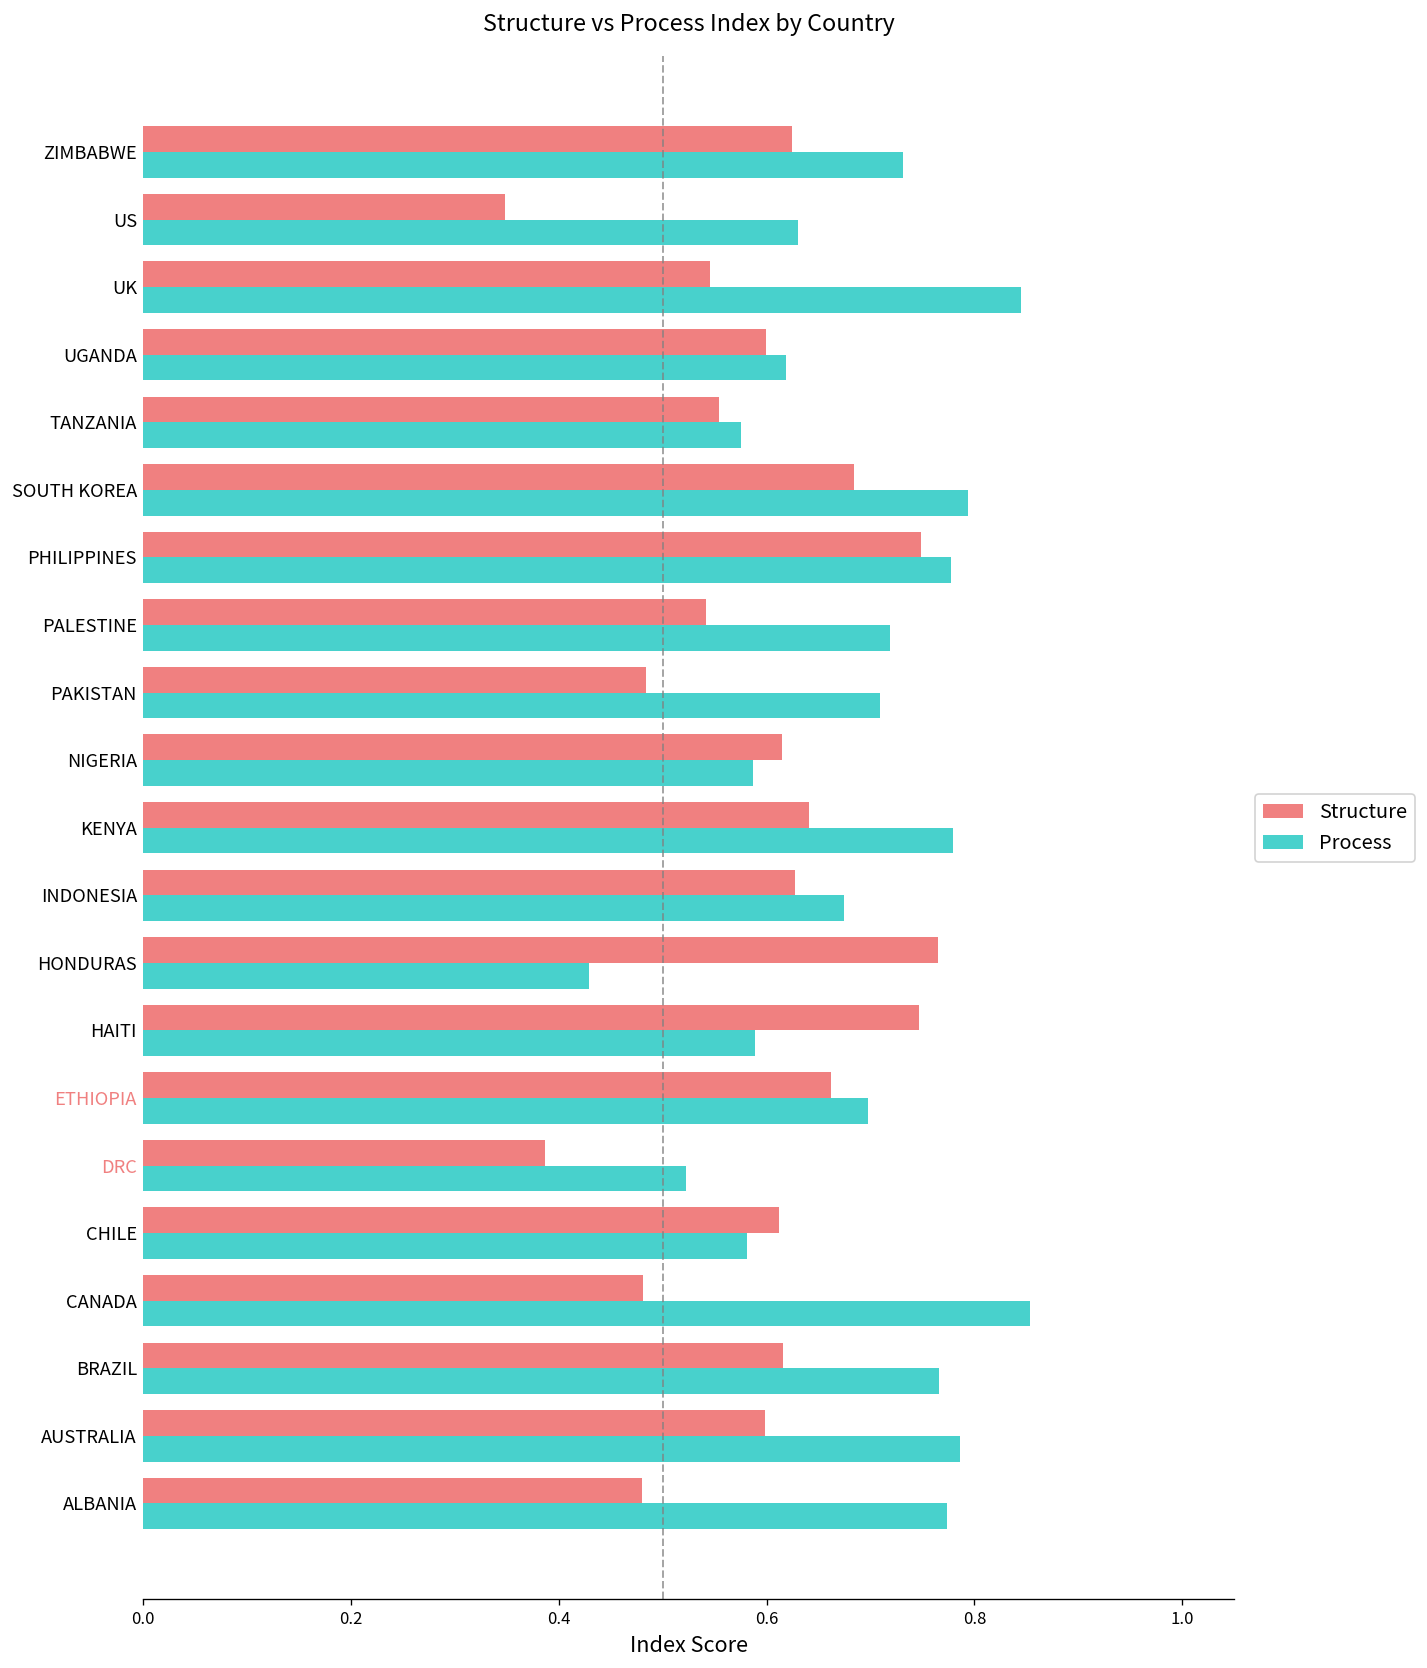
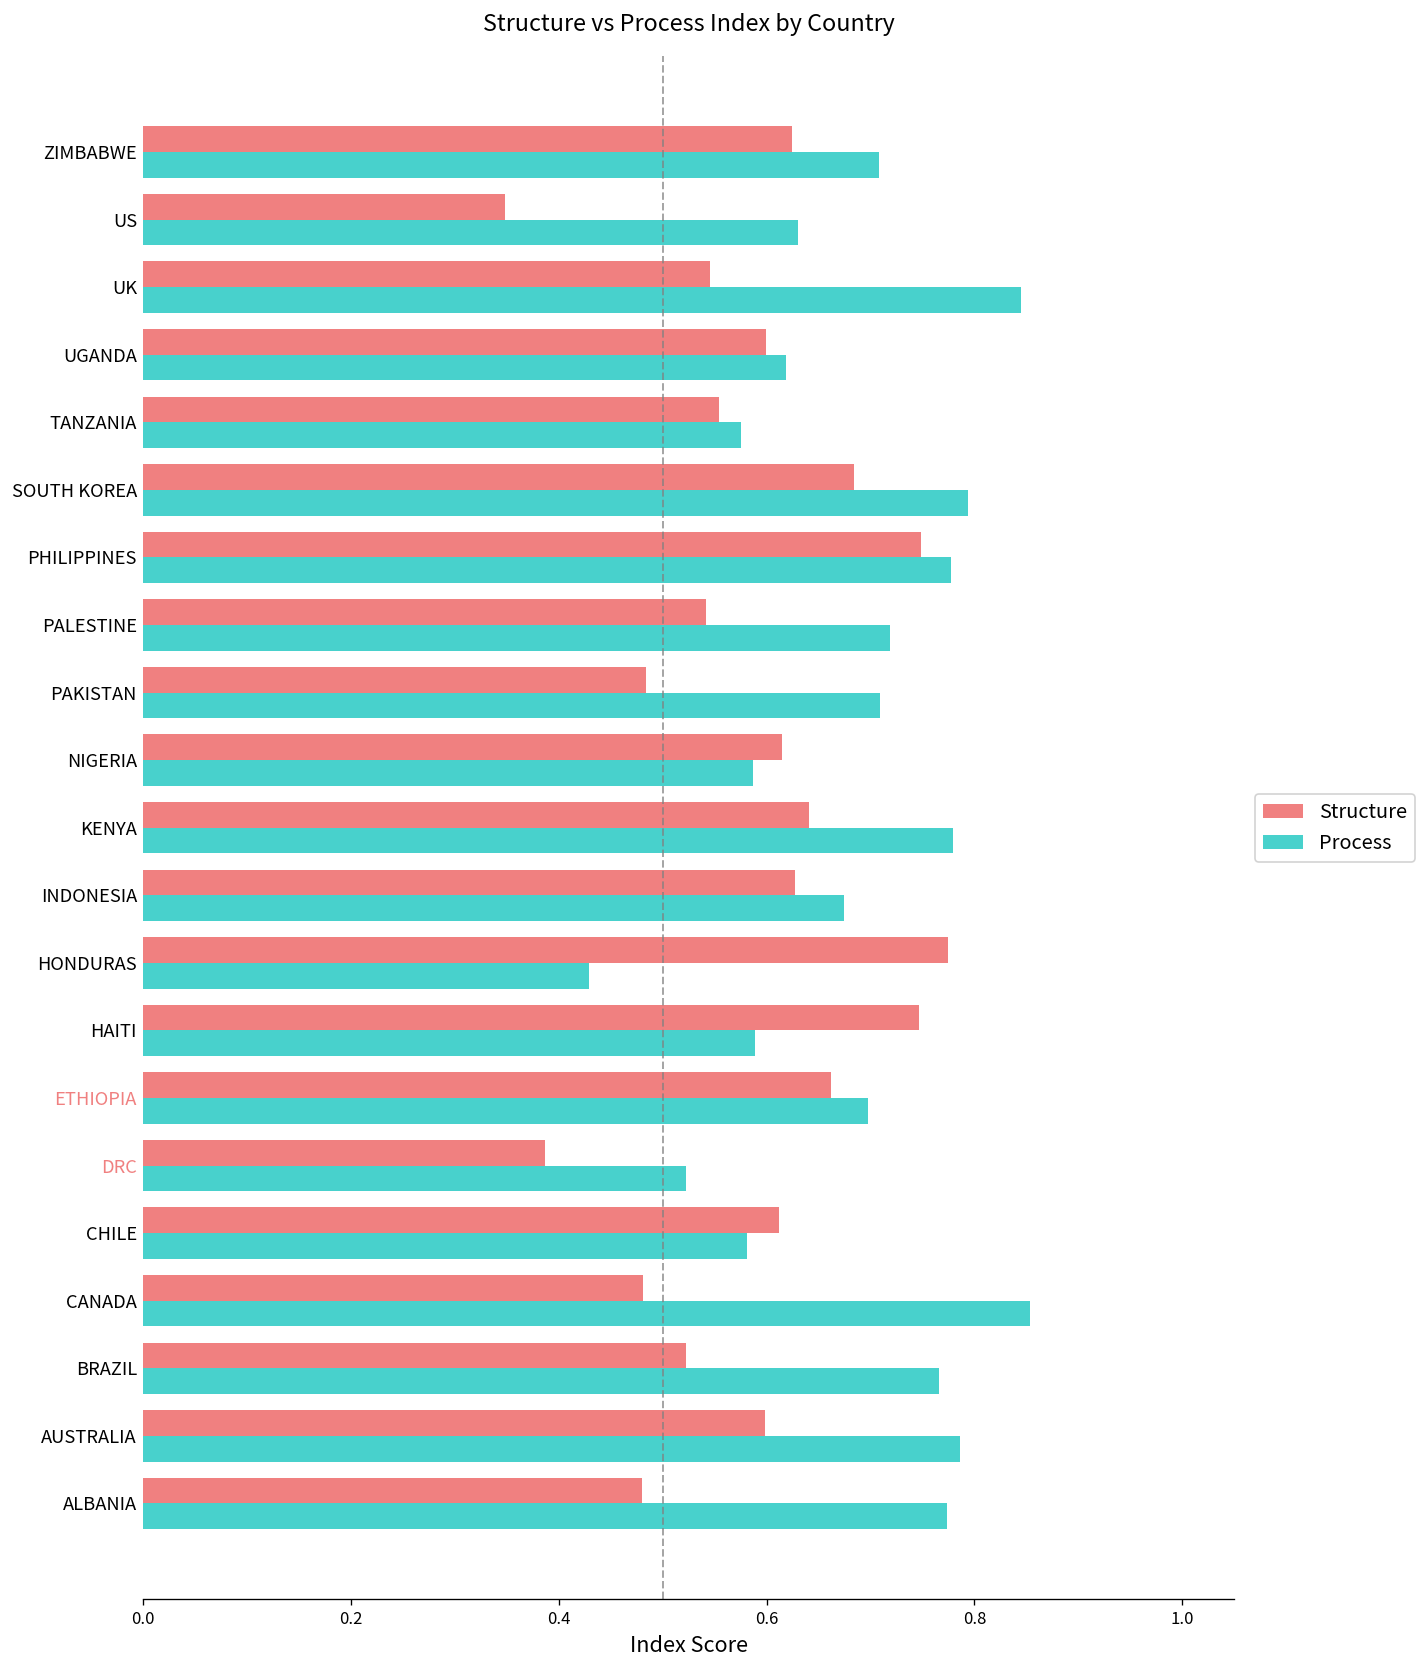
Process, ZIMBABWE: 0.73 -> 0.71
Structure, HONDURAS: 0.76 -> 0.77
Structure, BRAZIL: 0.62 -> 0.52
